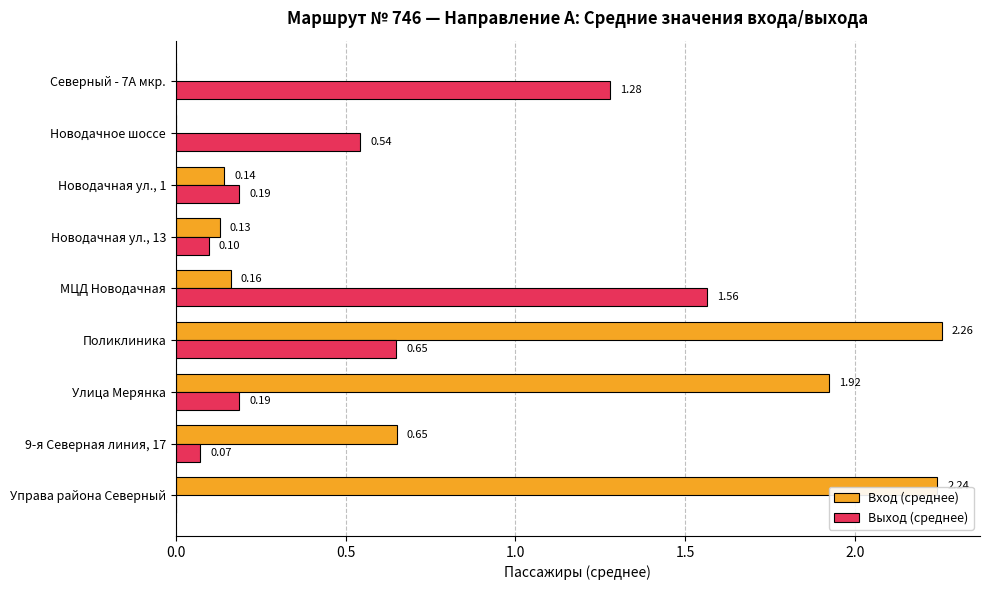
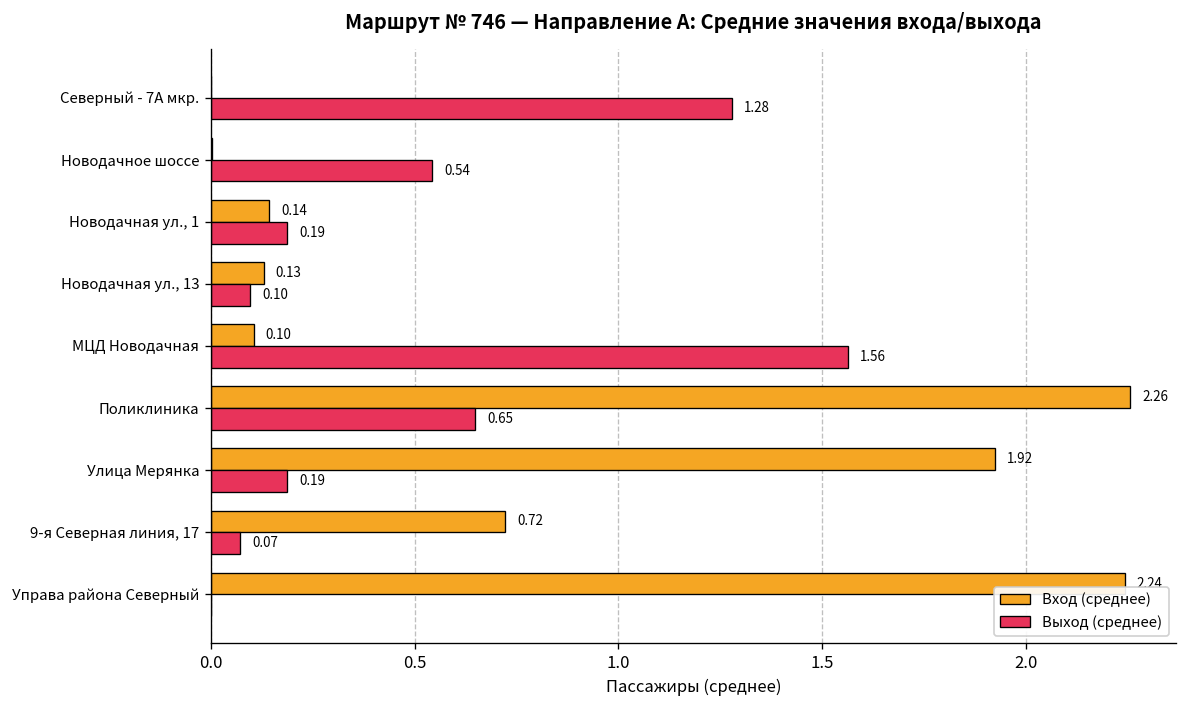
Вход (среднее), МЦД Новодачная: 0.16 -> 0.10
Вход (среднее), 9-я Северная линия, 17: 0.65 -> 0.72
